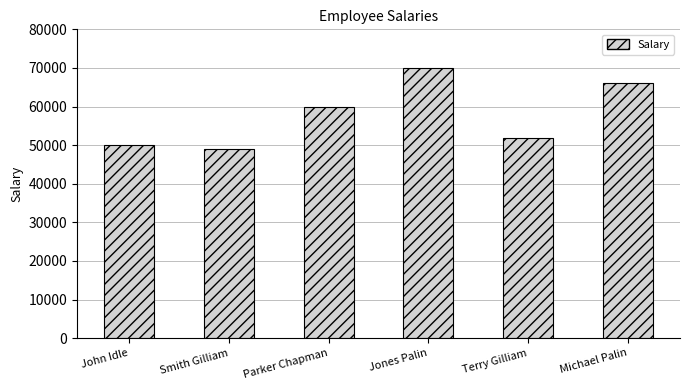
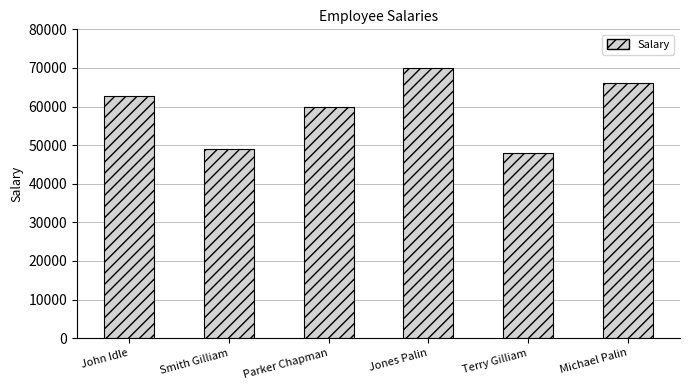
John Idle: 50000 -> 63000
Terry Gilliam: 52000 -> 48000
